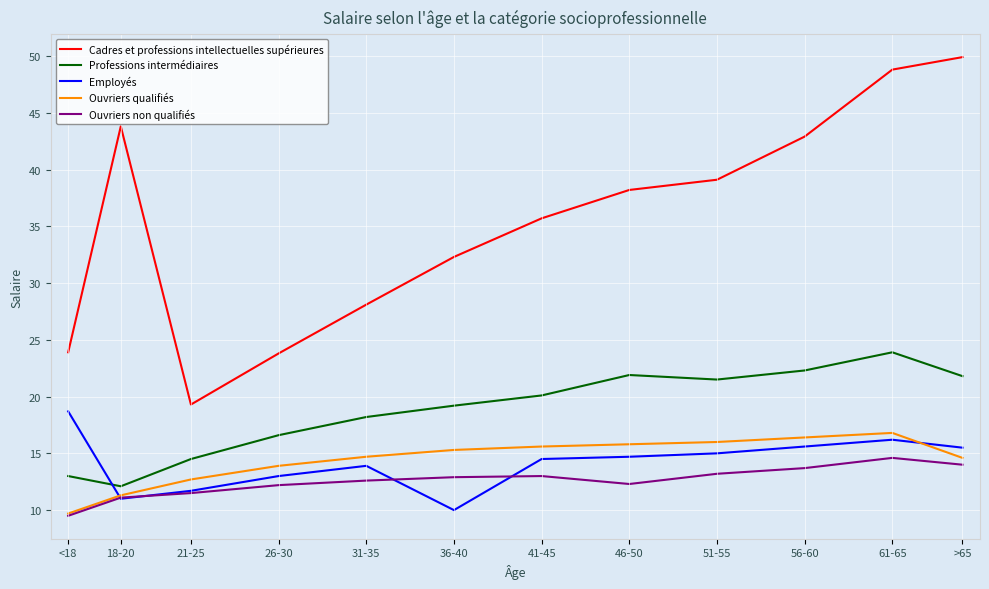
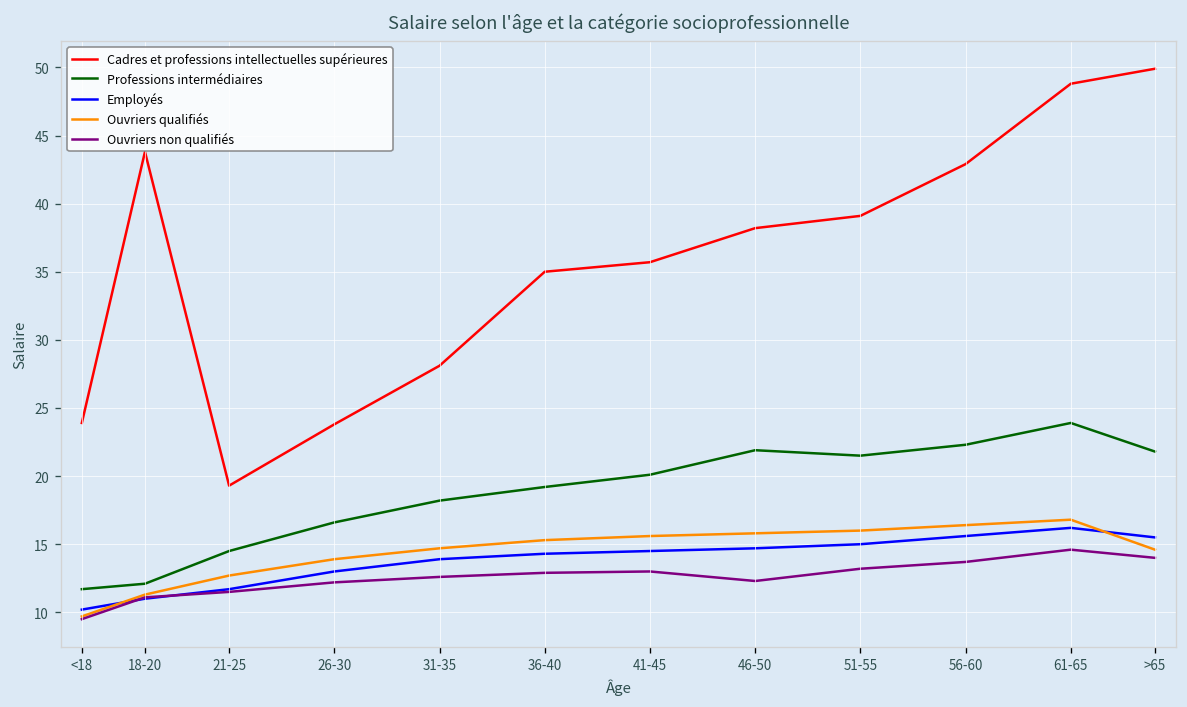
Professions intermédiaires, <18: 13.0 -> 11.7
Employés, <18: 18.7 -> 10.2
Cadres et professions intellectuelles supérieures, 36-40: 32.3 -> 35.0
Employés, 36-40: 10.0 -> 14.3
